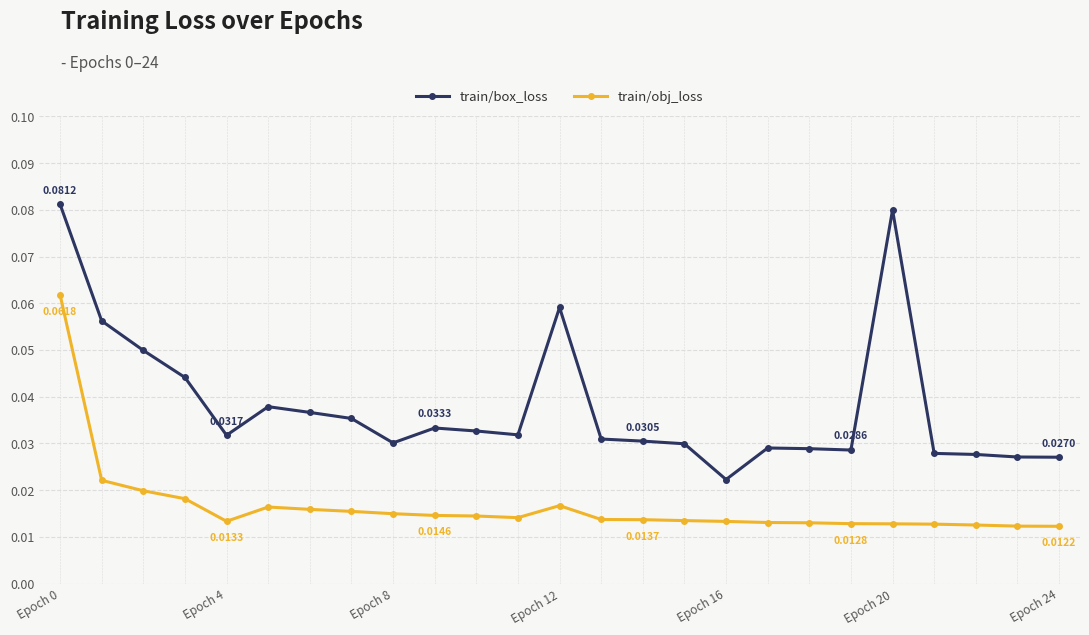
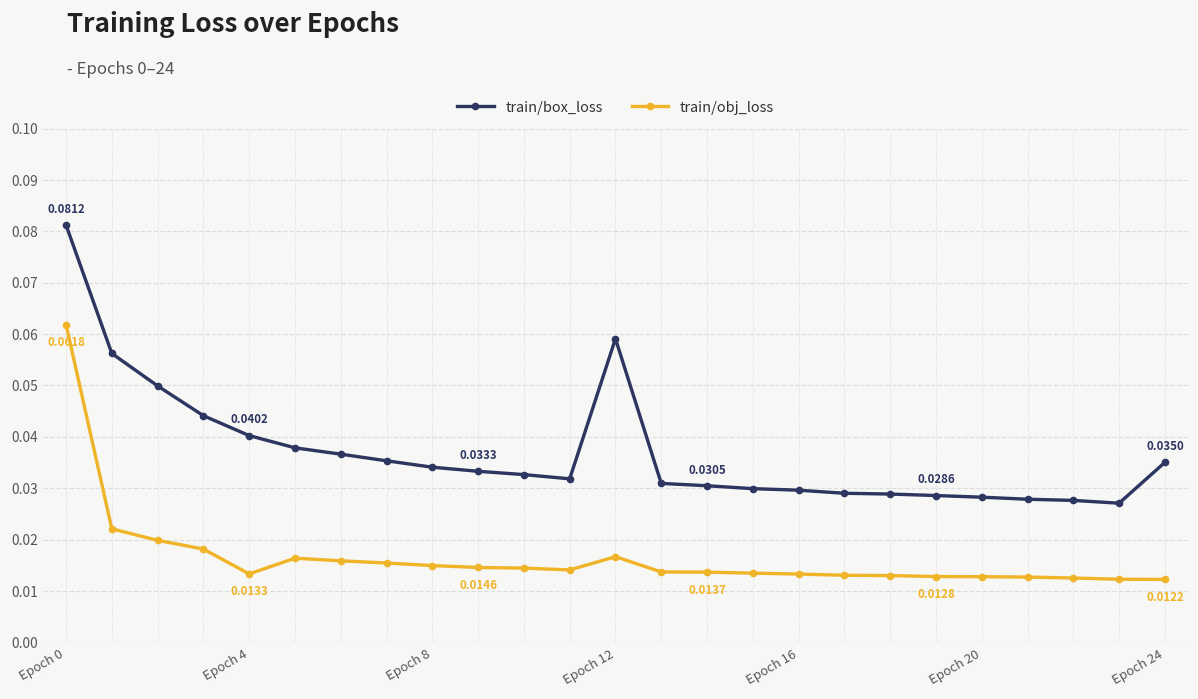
train/box_loss, Epoch 4: 0.0317 -> 0.0402
train/box_loss, Epoch 8: 0.030 -> 0.034
train/box_loss, Epoch 16: 0.022 -> 0.030
train/box_loss, Epoch 20: 0.080 -> 0.028
train/box_loss, Epoch 24: 0.0270 -> 0.0350
